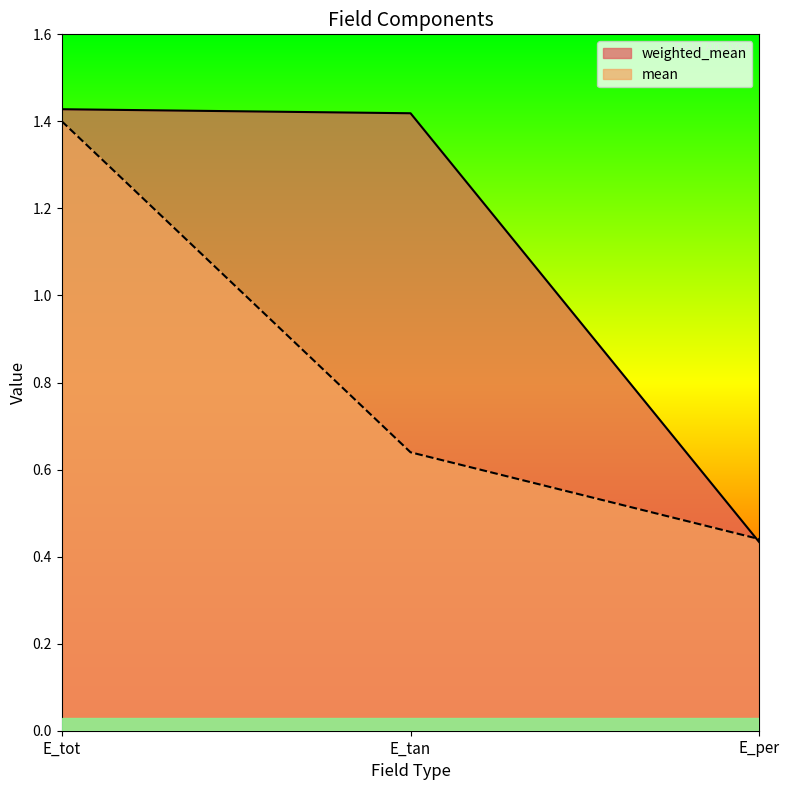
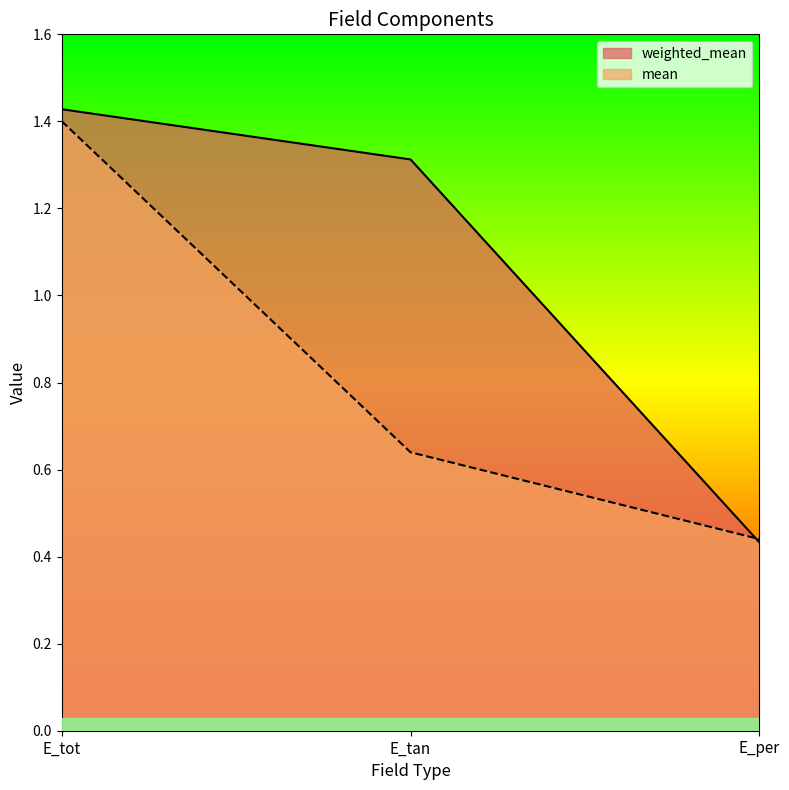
weighted_mean, E_tan: 1.42 -> 1.31
